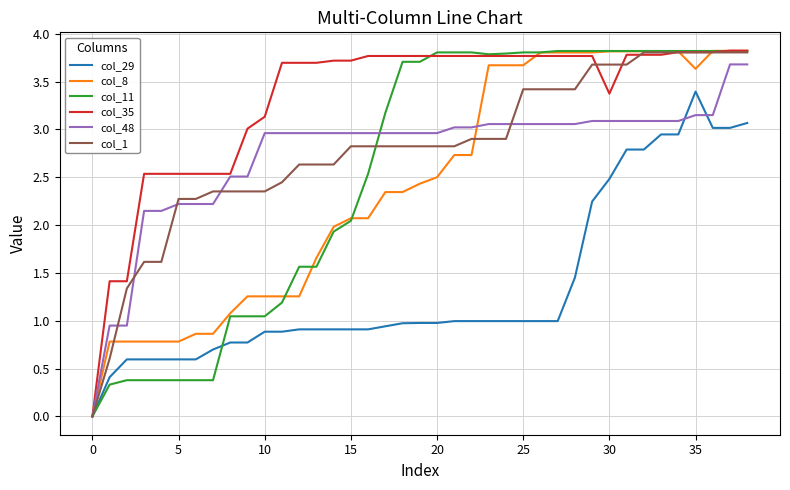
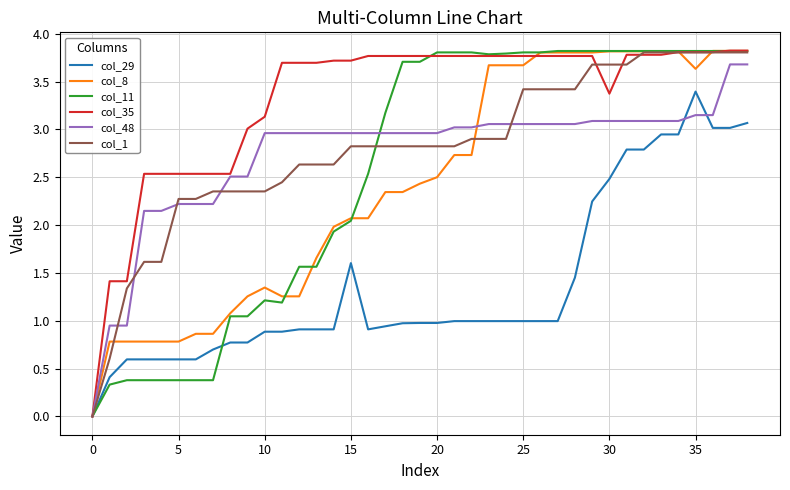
col_8, 10: 1.26 -> 1.35
col_11, 10: 1.0 -> 1.2
col_29, 15: 0.9 -> 1.6
